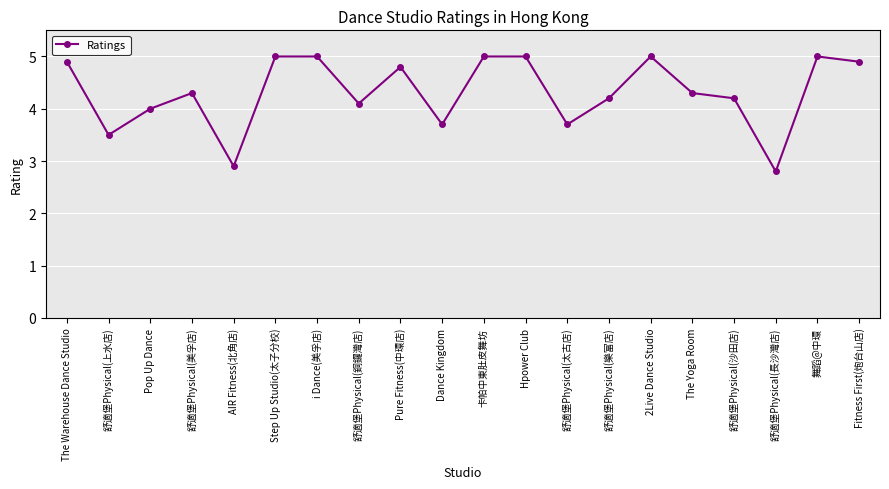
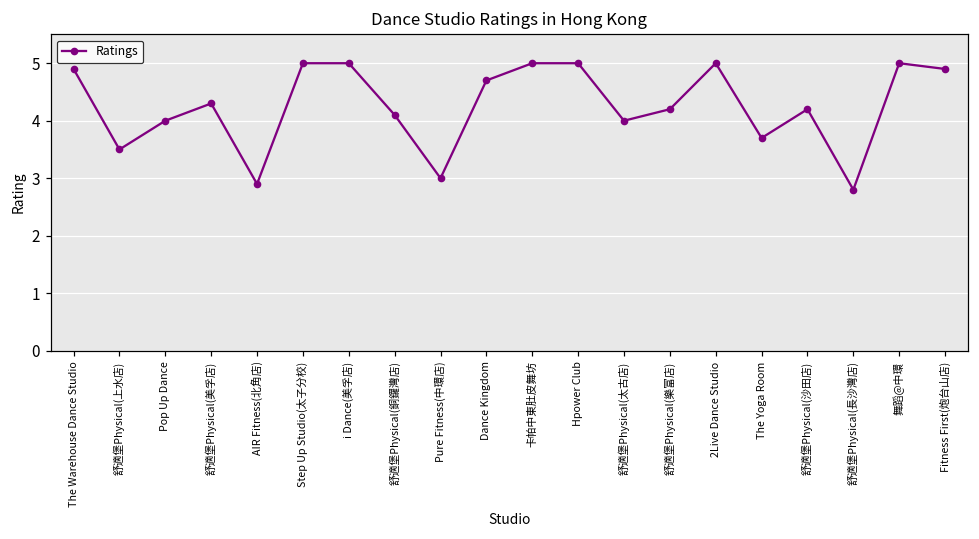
Pure Fitness(中環店): 4.8 -> 3.0
Dance Kingdom: 3.7 -> 4.7
舒適堡Physical(太古店): 3.7 -> 4.0
The Yoga Room: 4.3 -> 3.7
